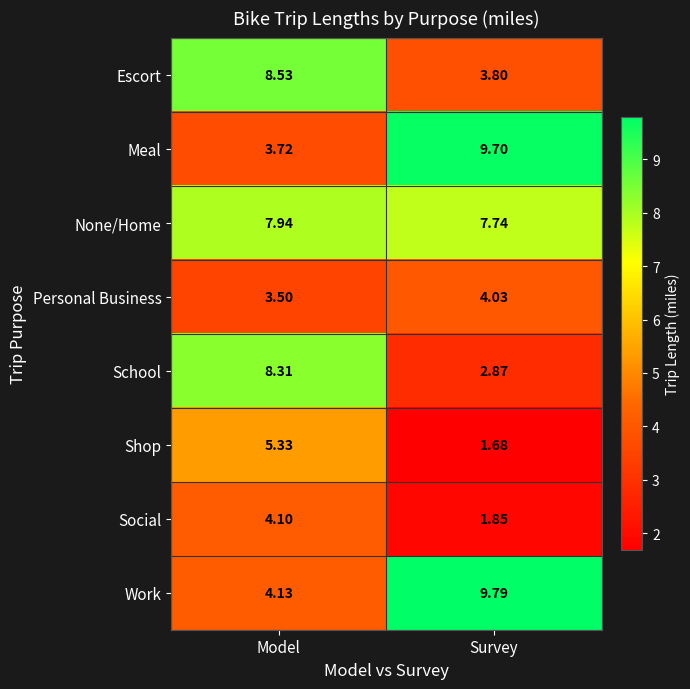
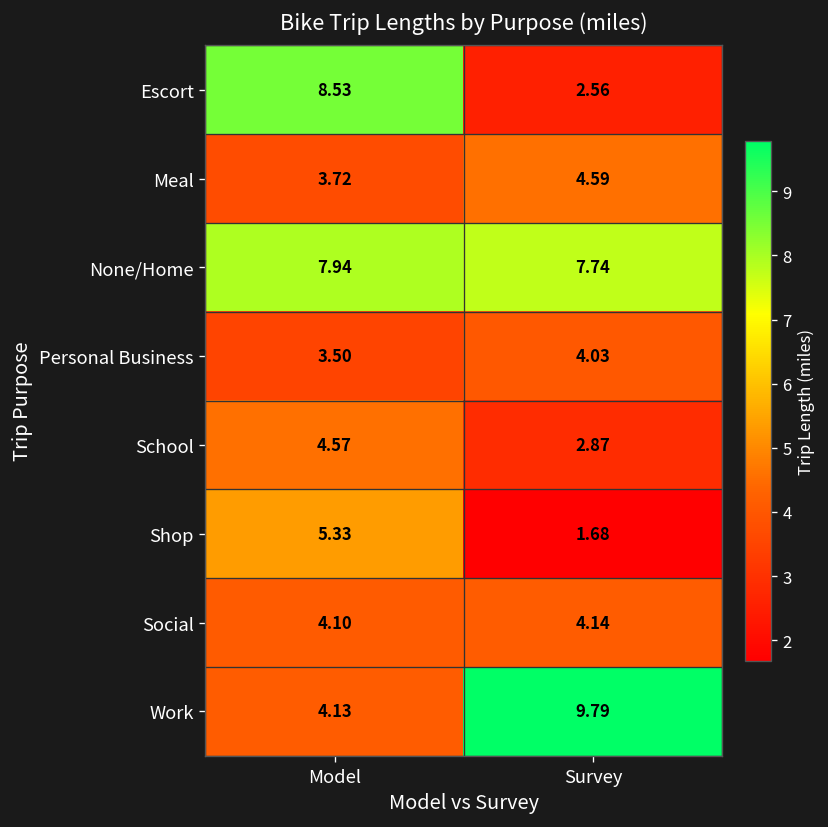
Escort, Survey: 3.80 -> 2.56
Meal, Survey: 9.70 -> 4.59
School, Model: 8.31 -> 4.57
Social, Survey: 1.85 -> 4.14
